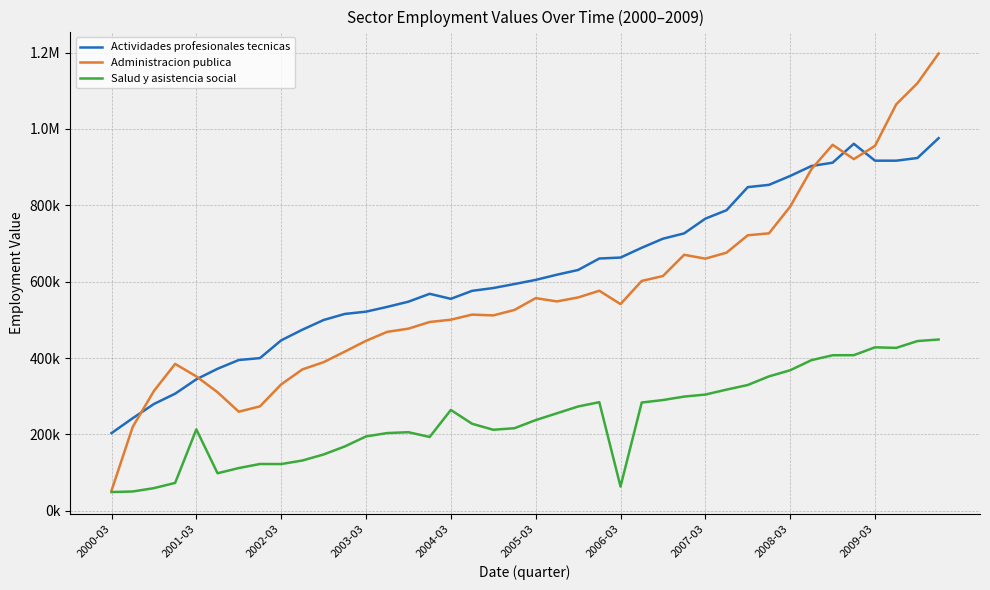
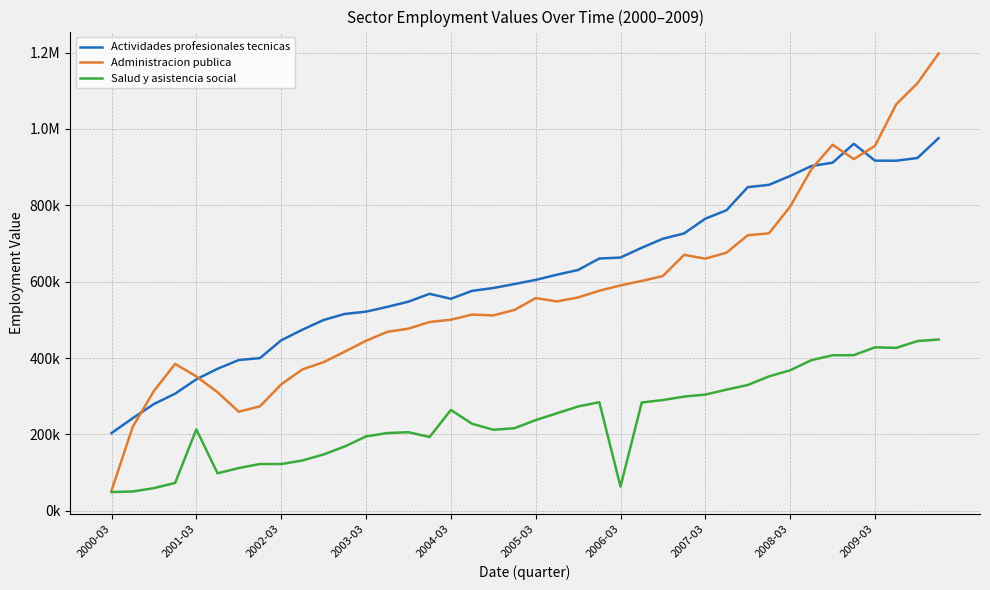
Administracion publica, 2006-03: 540000 -> 590000
